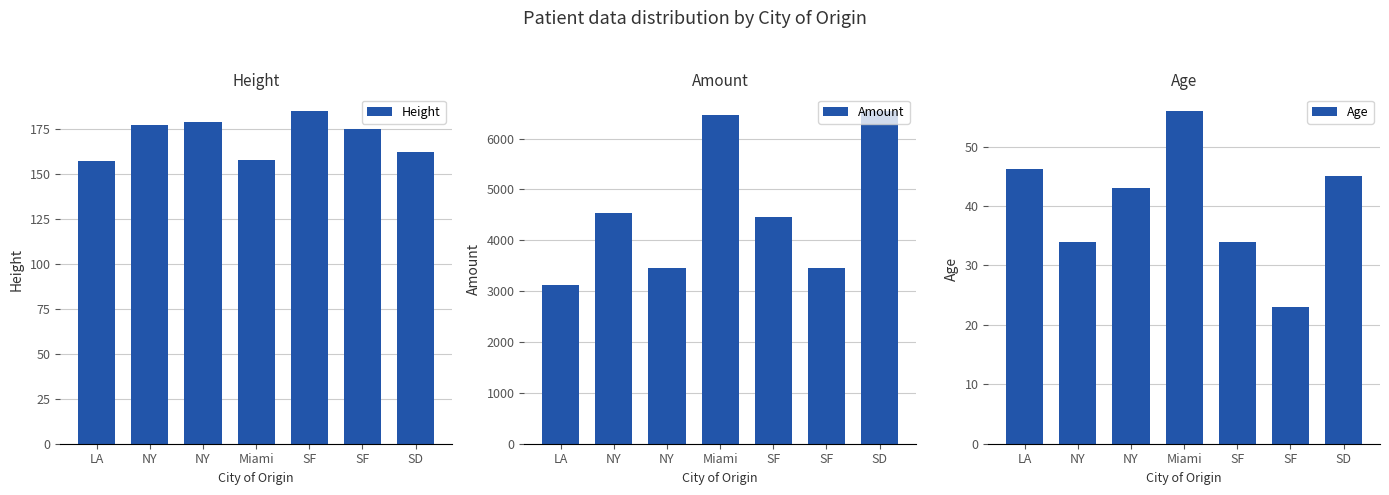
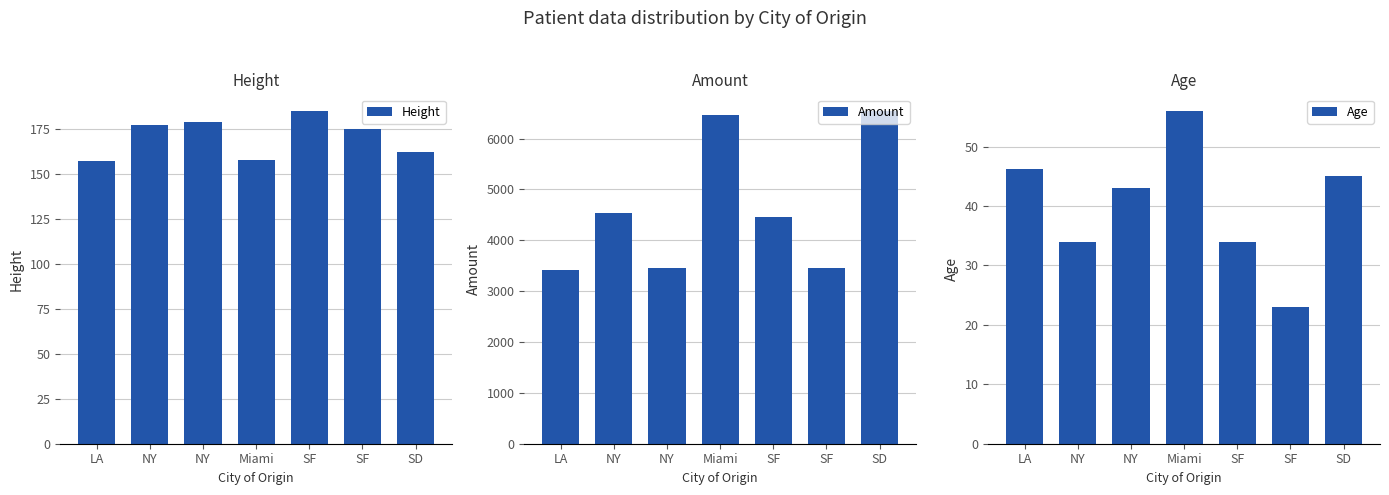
Amount, LA: 3100 -> 3400
